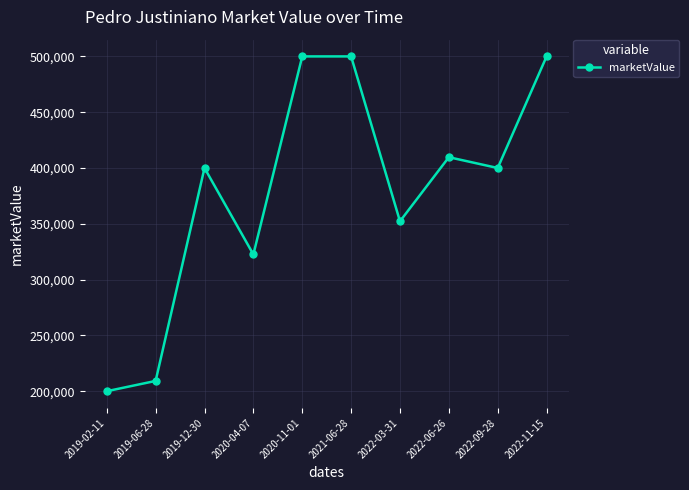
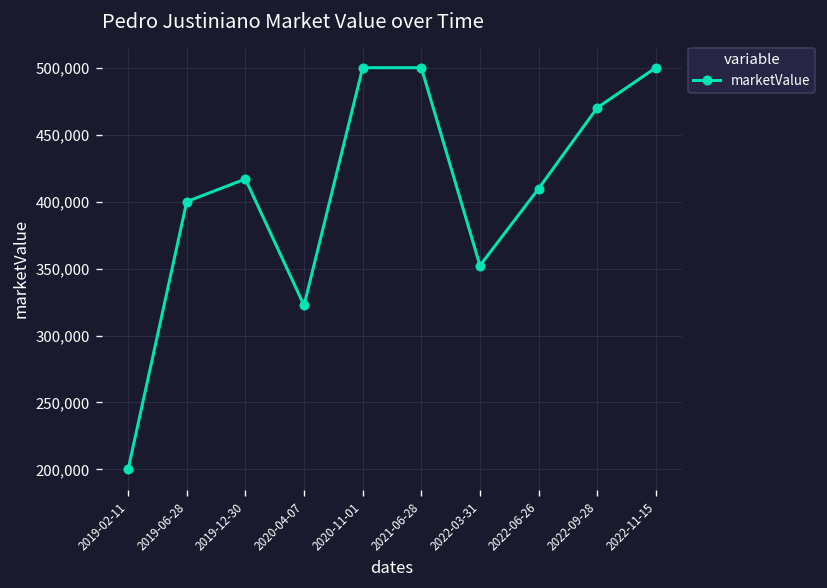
2019-06-28: 209,000 -> 400,000
2019-12-30: 400,000 -> 417,000
2022-09-28: 400,000 -> 470,000
